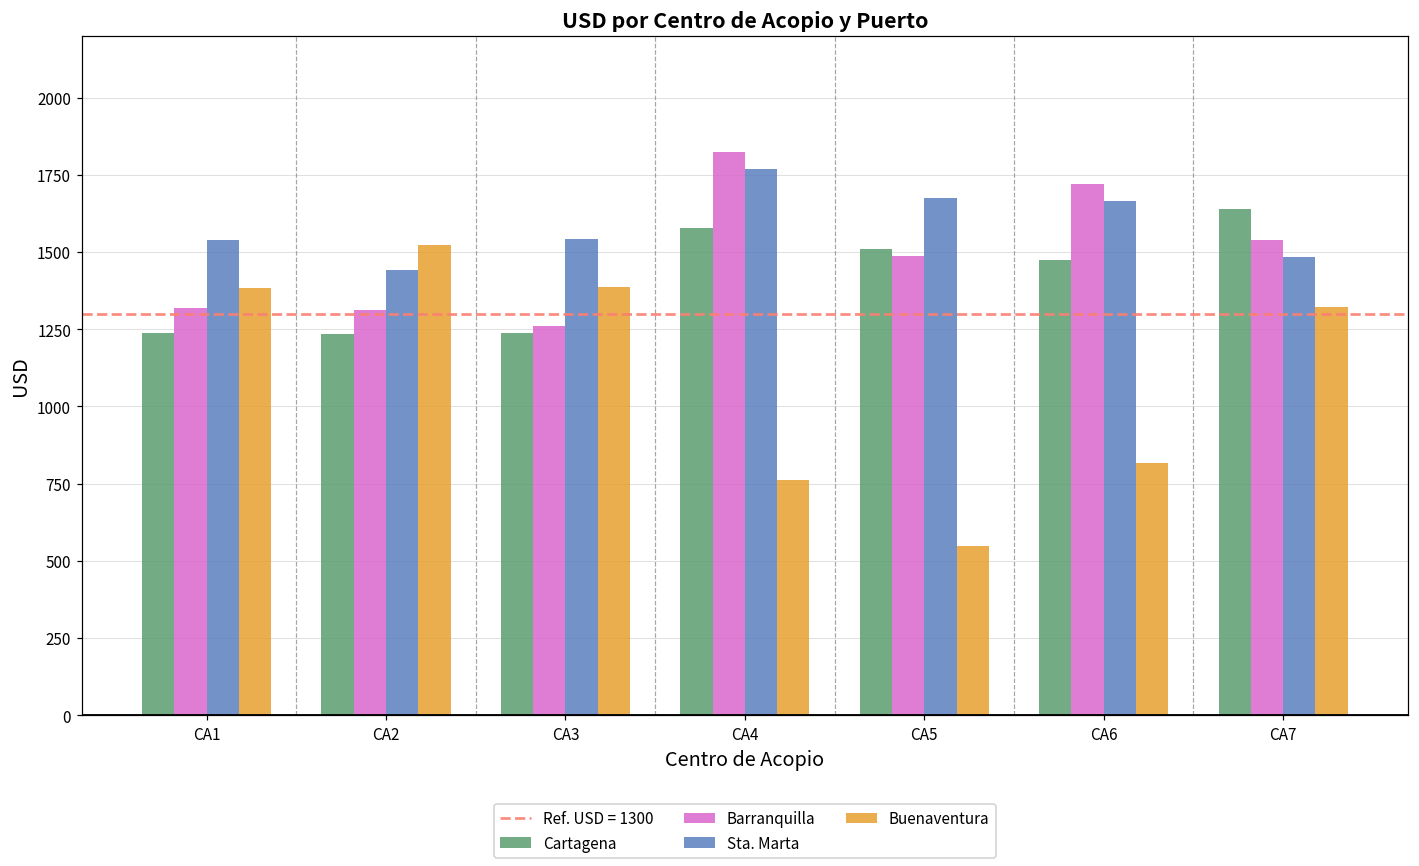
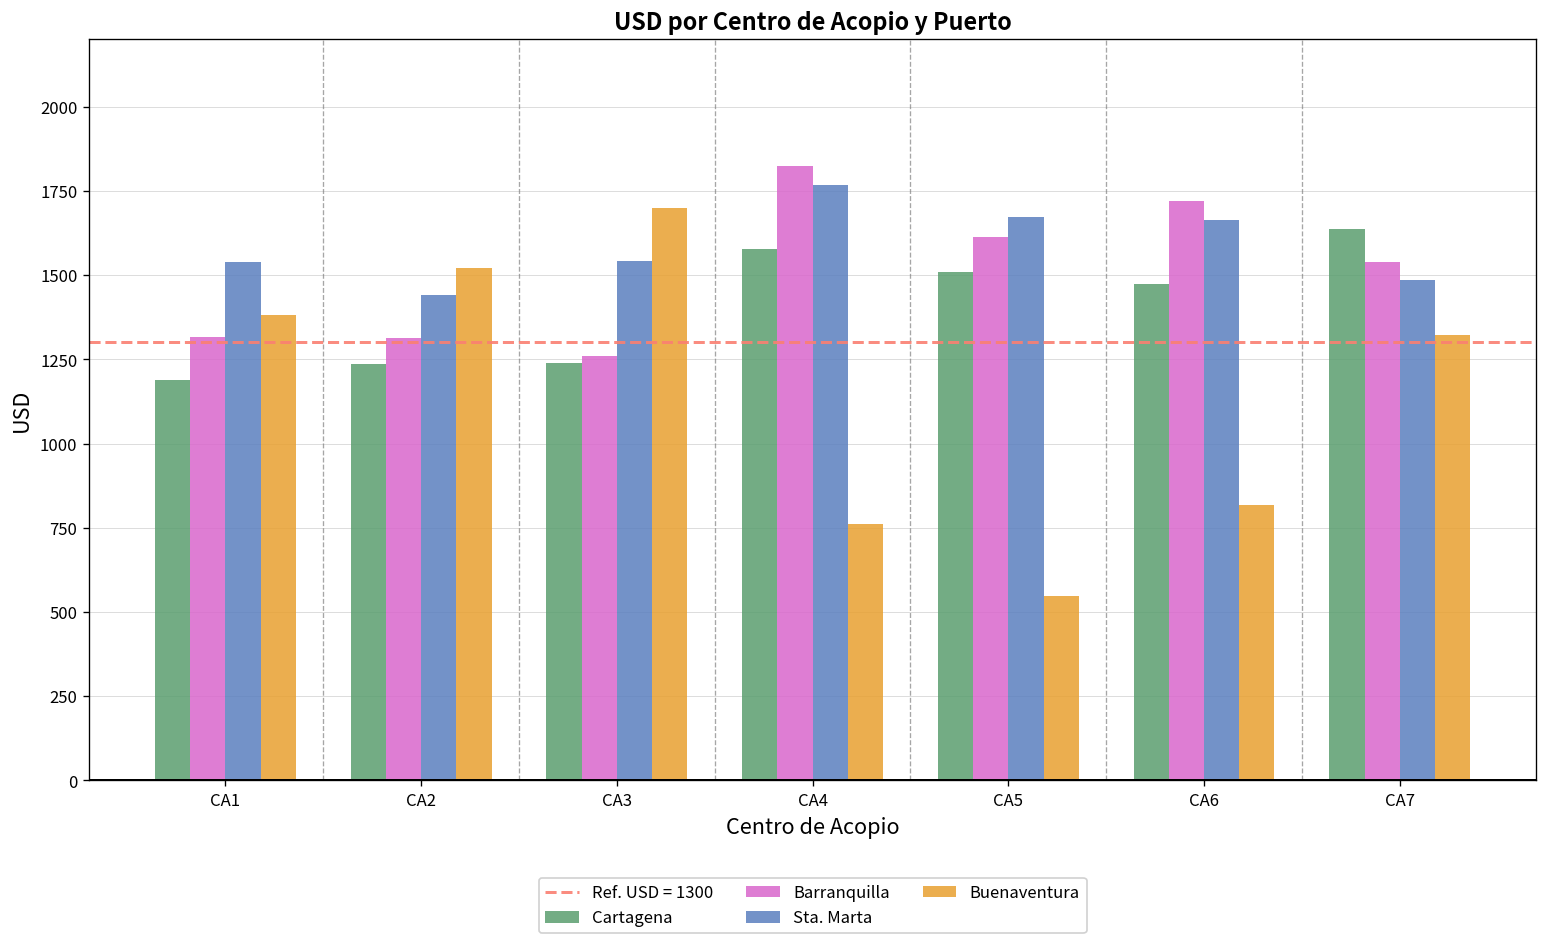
Cartagena, CA1: 1240 -> 1190
Buenaventura, CA3: 1390 -> 1700
Barranquilla, CA5: 1490 -> 1610
